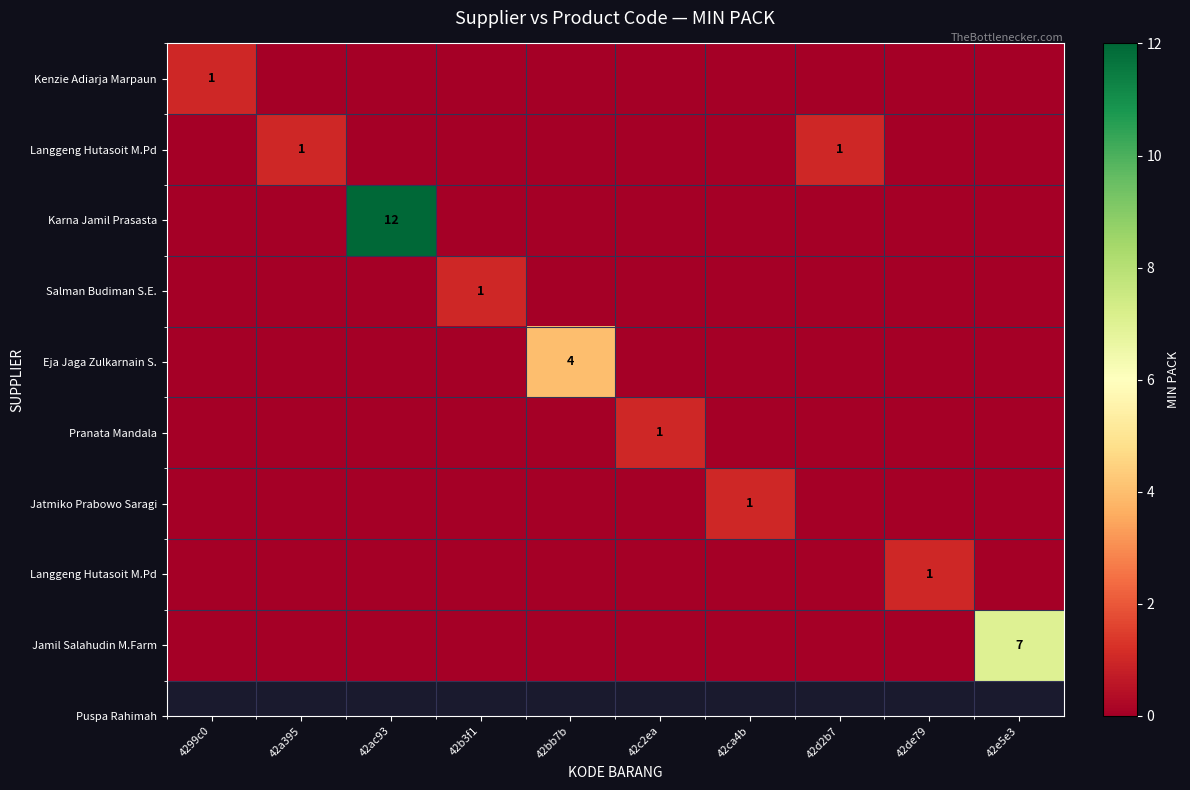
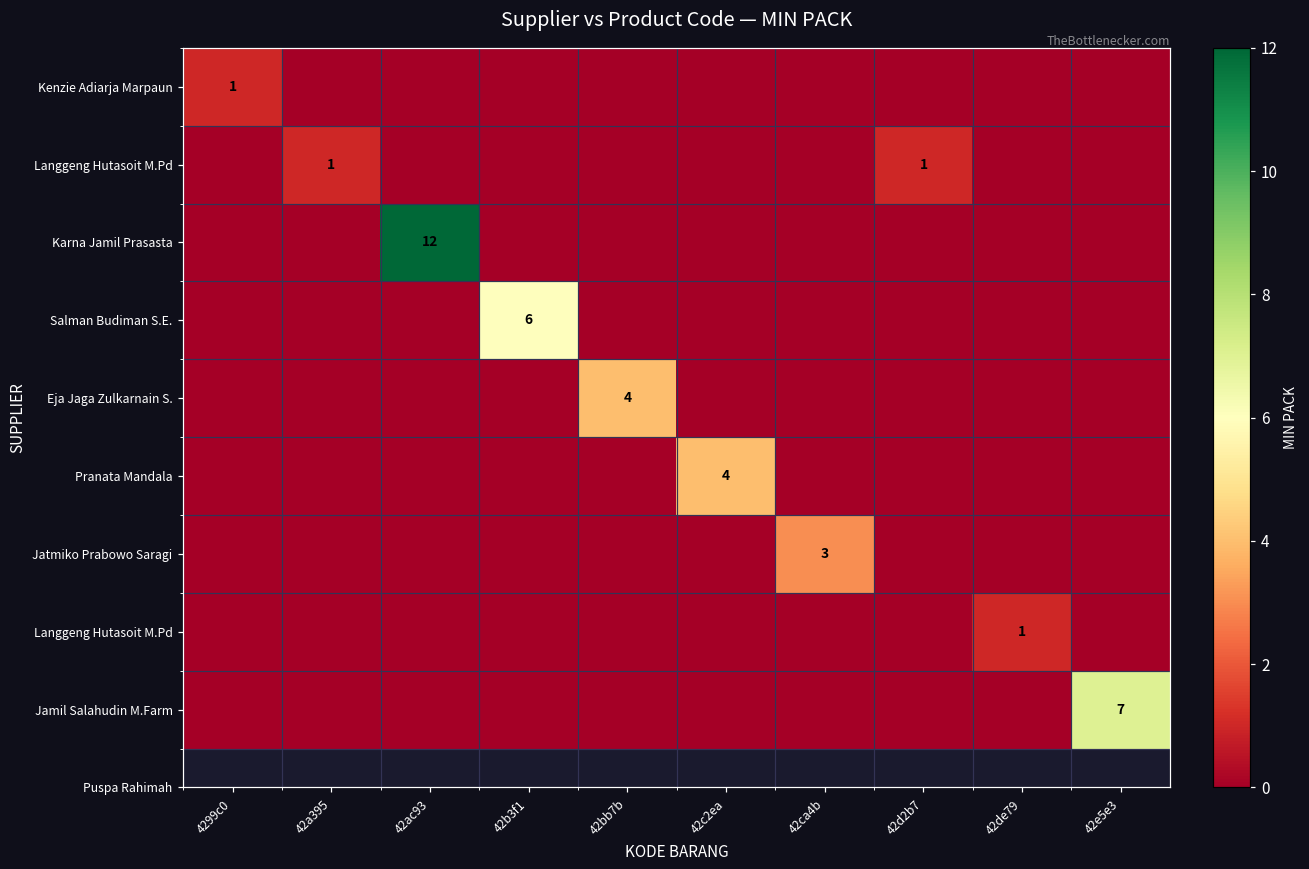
Salman Budiman S.E., 42b3f1: 1 -> 6
Pranata Mandala, 42c2ea: 1 -> 4
Jatmiko Prabowo Saragi, 42ca4b: 1 -> 3
